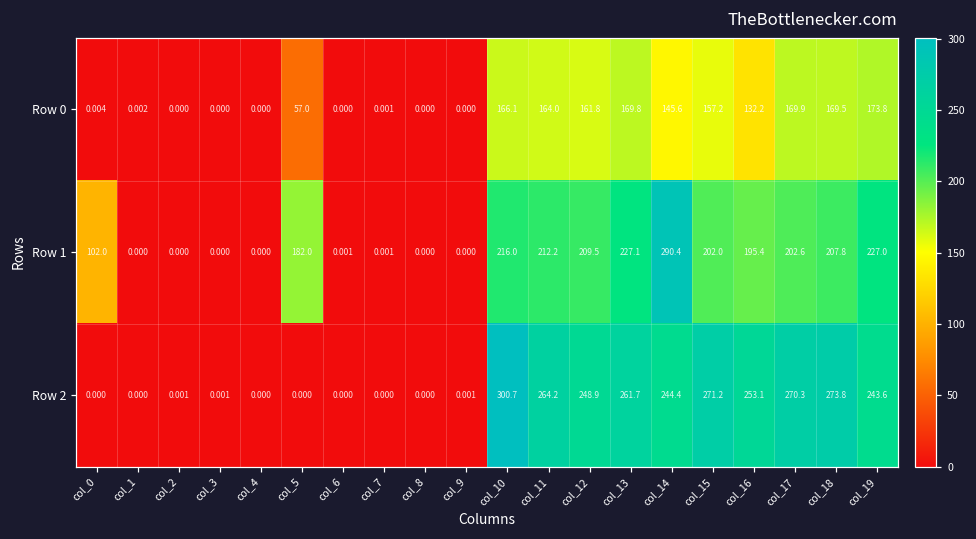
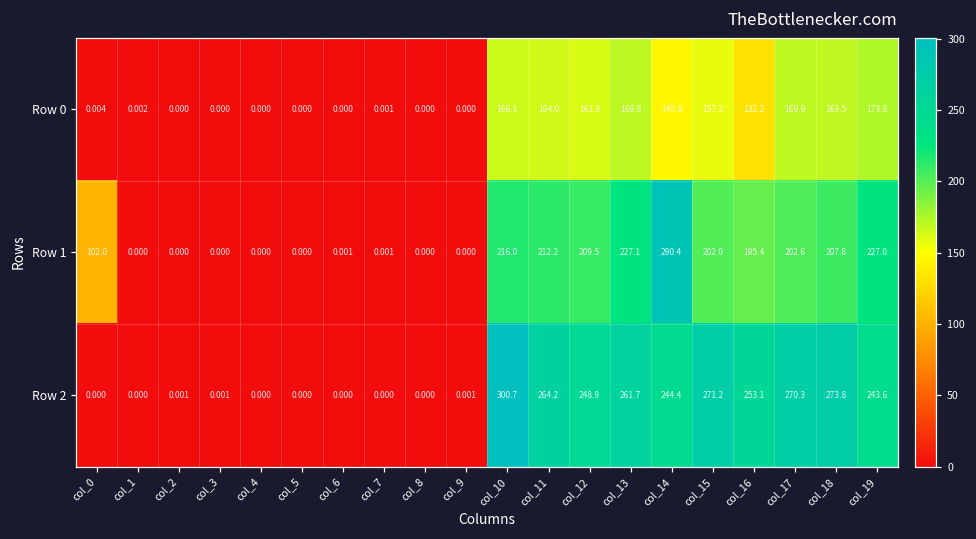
Row 0, col_5: 57.0 -> 0.000
Row 1, col_5: 182.0 -> 0.000
